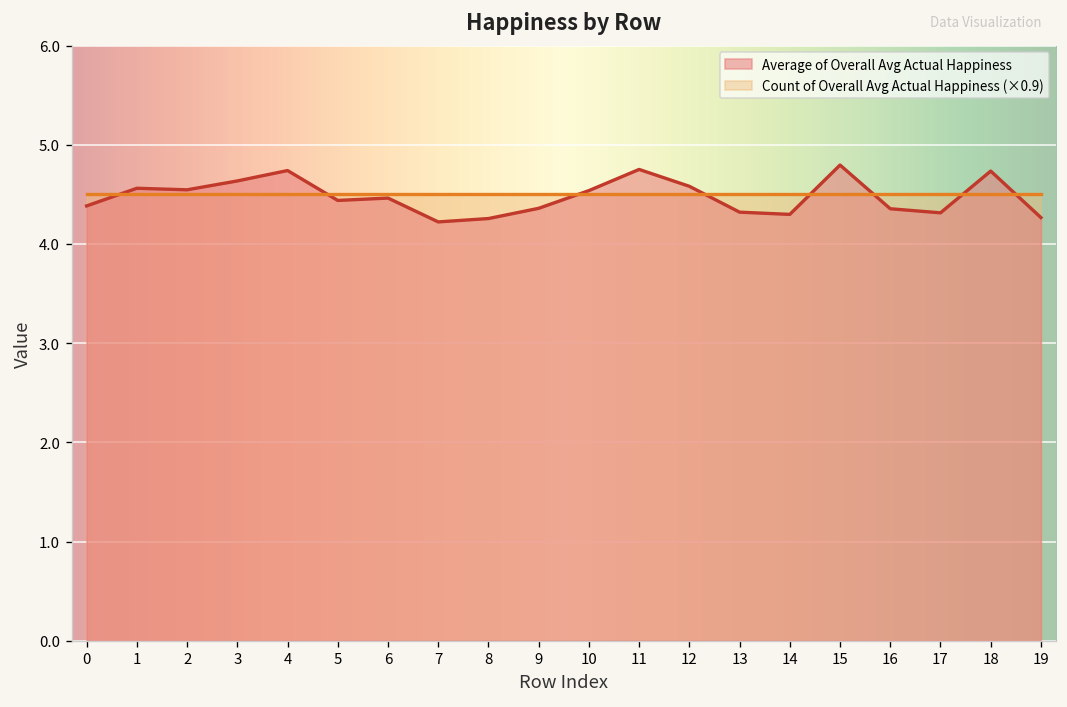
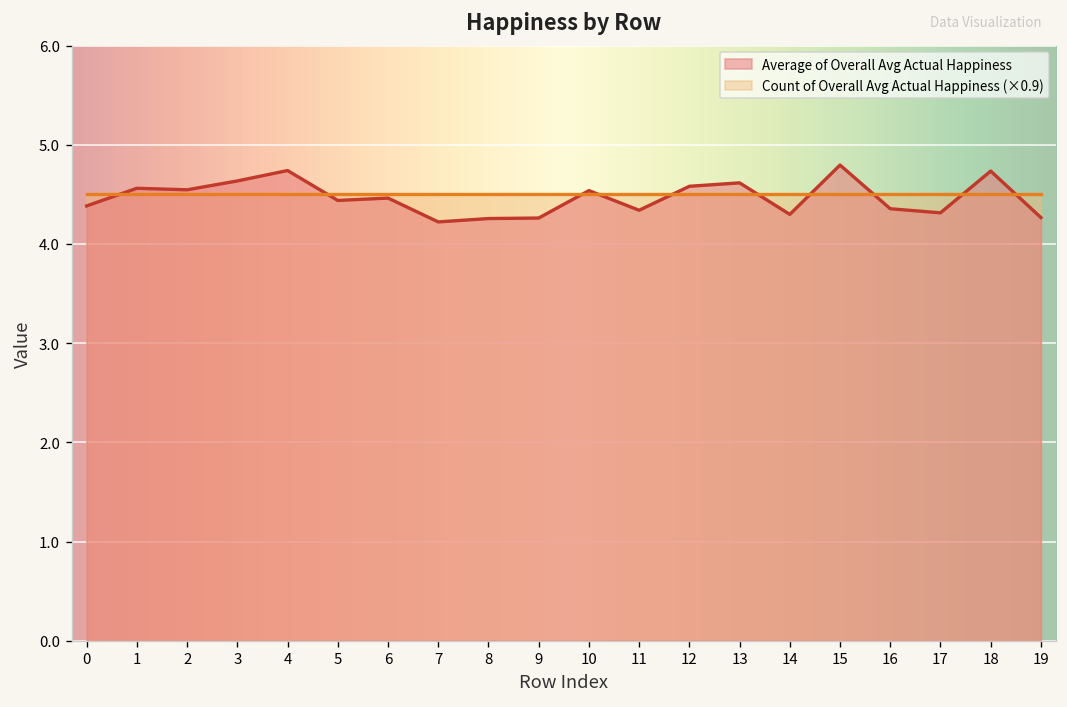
Average of Overall Avg Actual Happiness, 9: 4.4 -> 4.3
Average of Overall Avg Actual Happiness, 11: 4.8 -> 4.3
Average of Overall Avg Actual Happiness, 13: 4.3 -> 4.6
